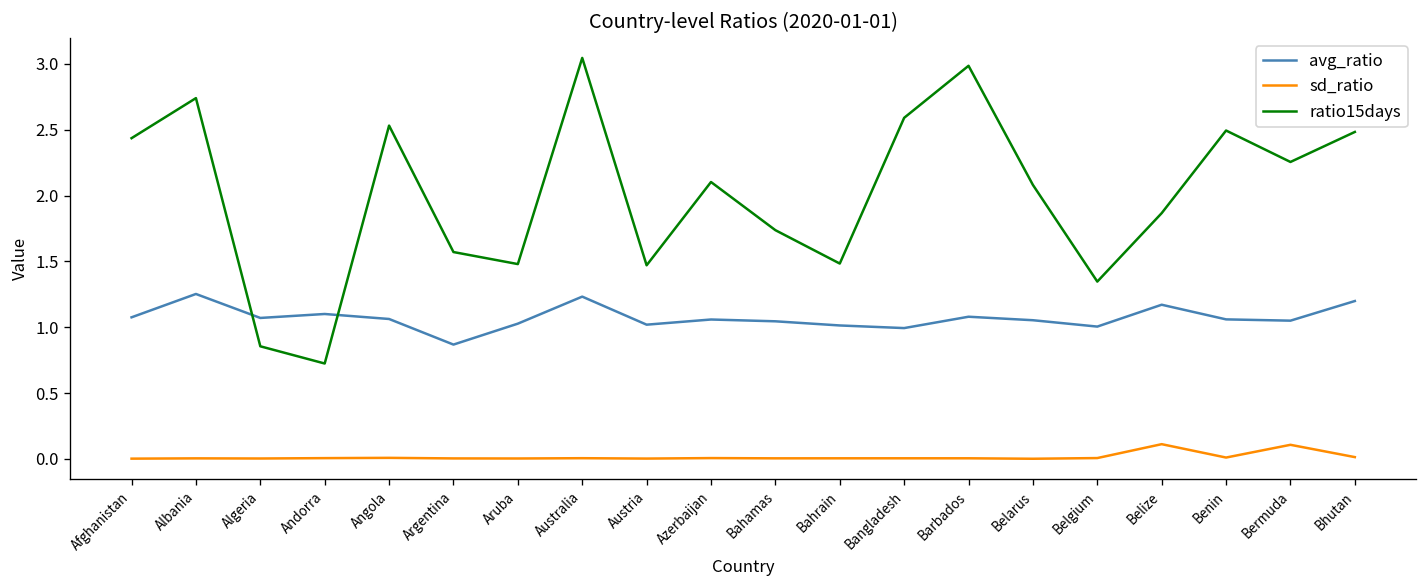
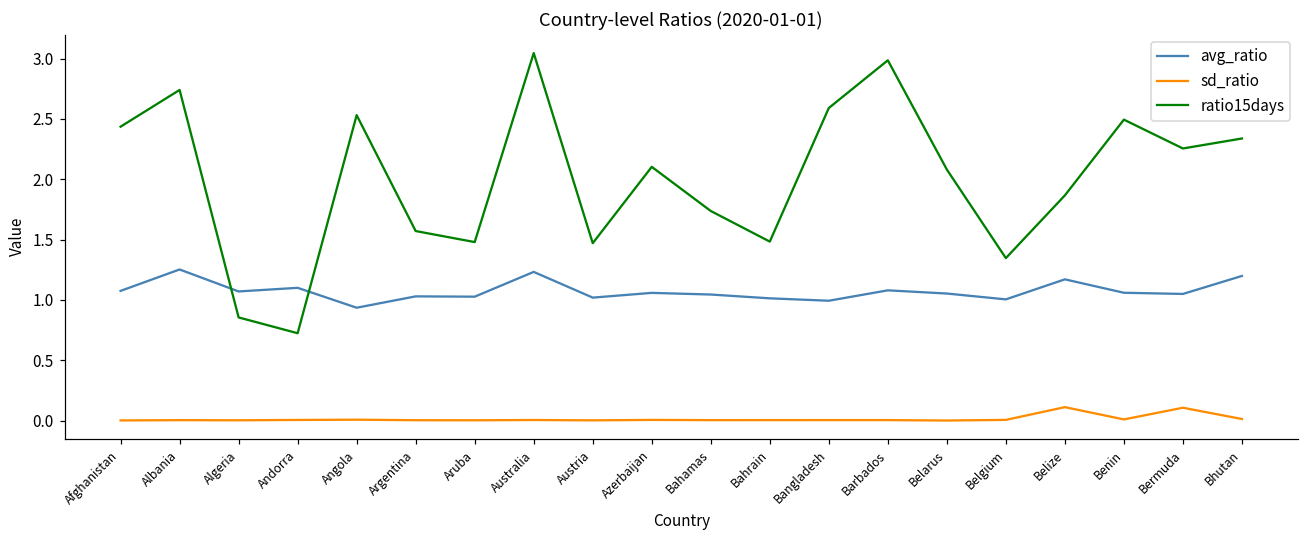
avg_ratio, Angola: 1.06 -> 0.94
avg_ratio, Argentina: 0.87 -> 1.03
ratio15days, Bhutan: 2.48 -> 2.34
